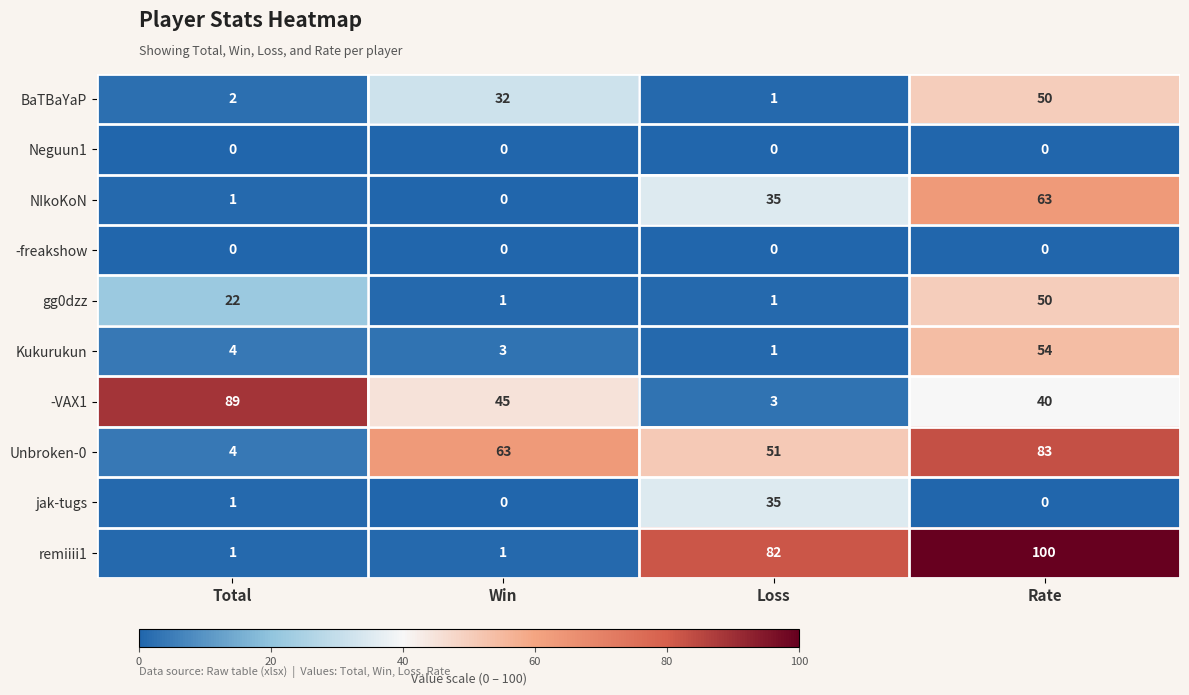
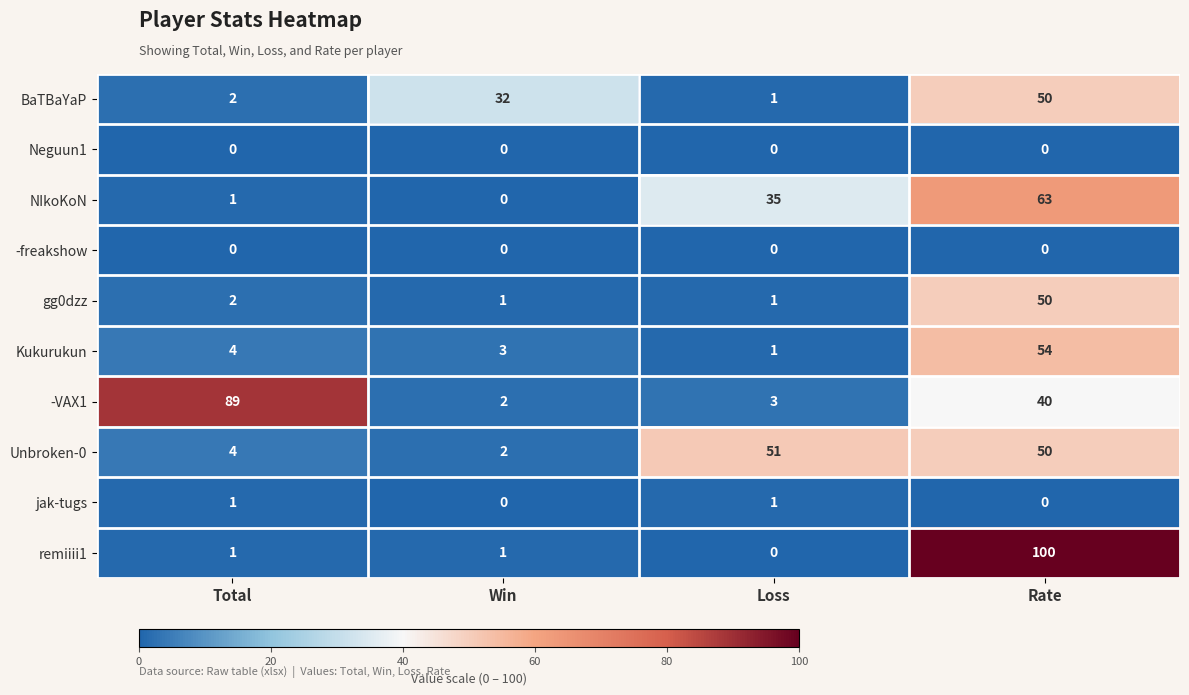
gg0dzz, Total: 22 -> 2
-VAX1, Win: 45 -> 2
Unbroken-0, Win: 63 -> 2
Unbroken-0, Rate: 83 -> 50
jak-tugs, Loss: 35 -> 1
remiiii1, Loss: 82 -> 0
